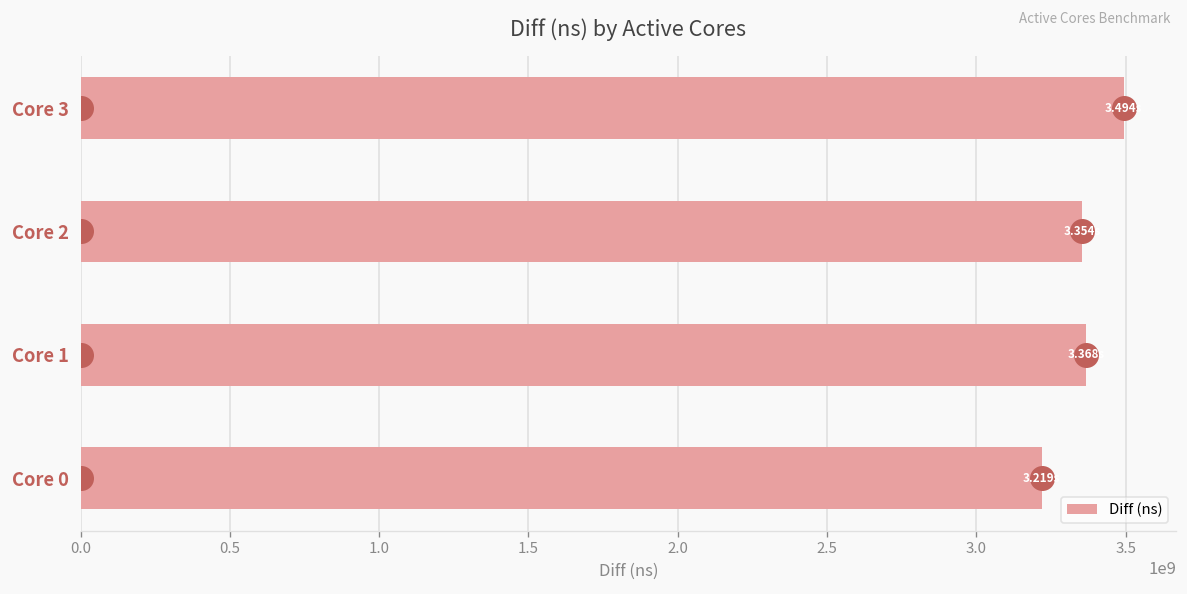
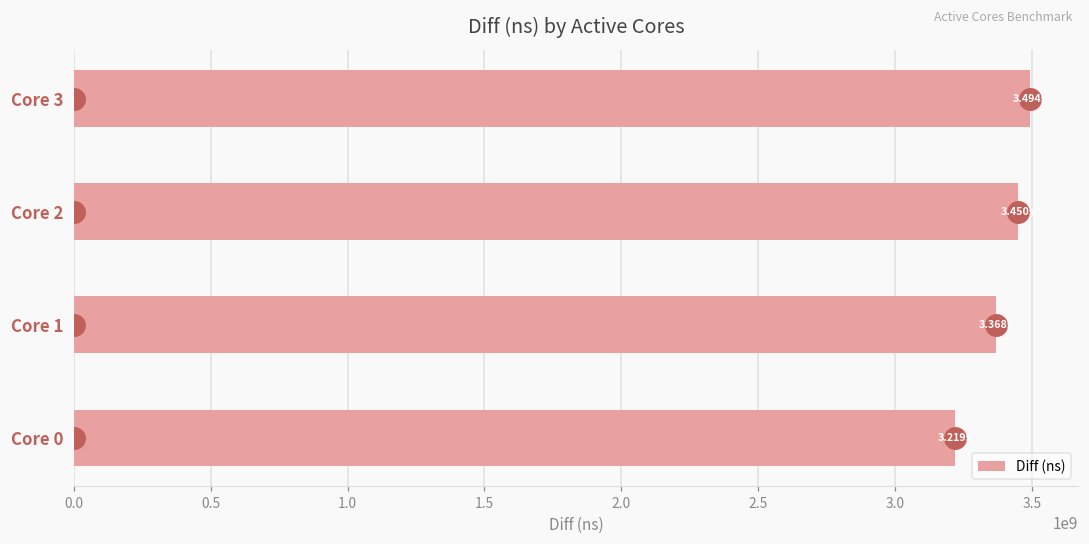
Diff (ns), Core 2: 3.354s -> 3.450s
